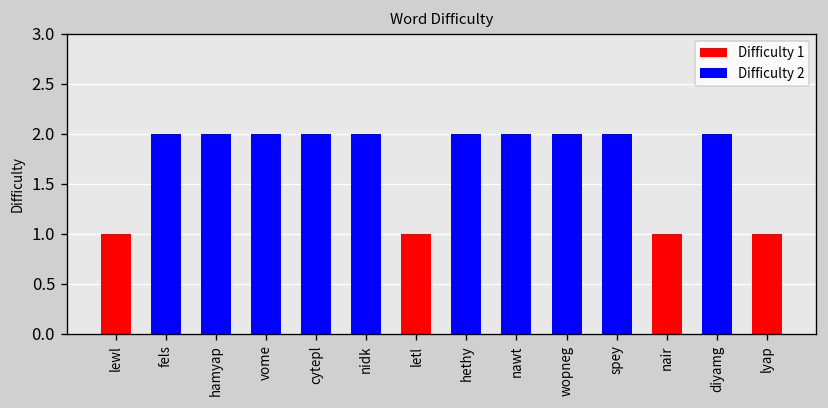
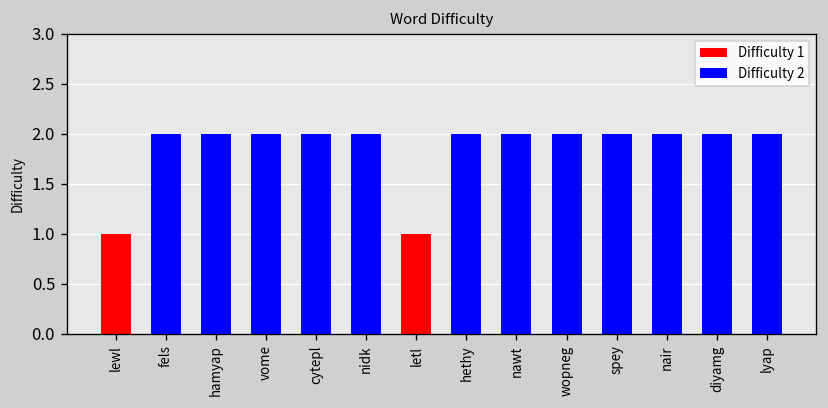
nair: 1 -> 2
lyap: 1 -> 2
